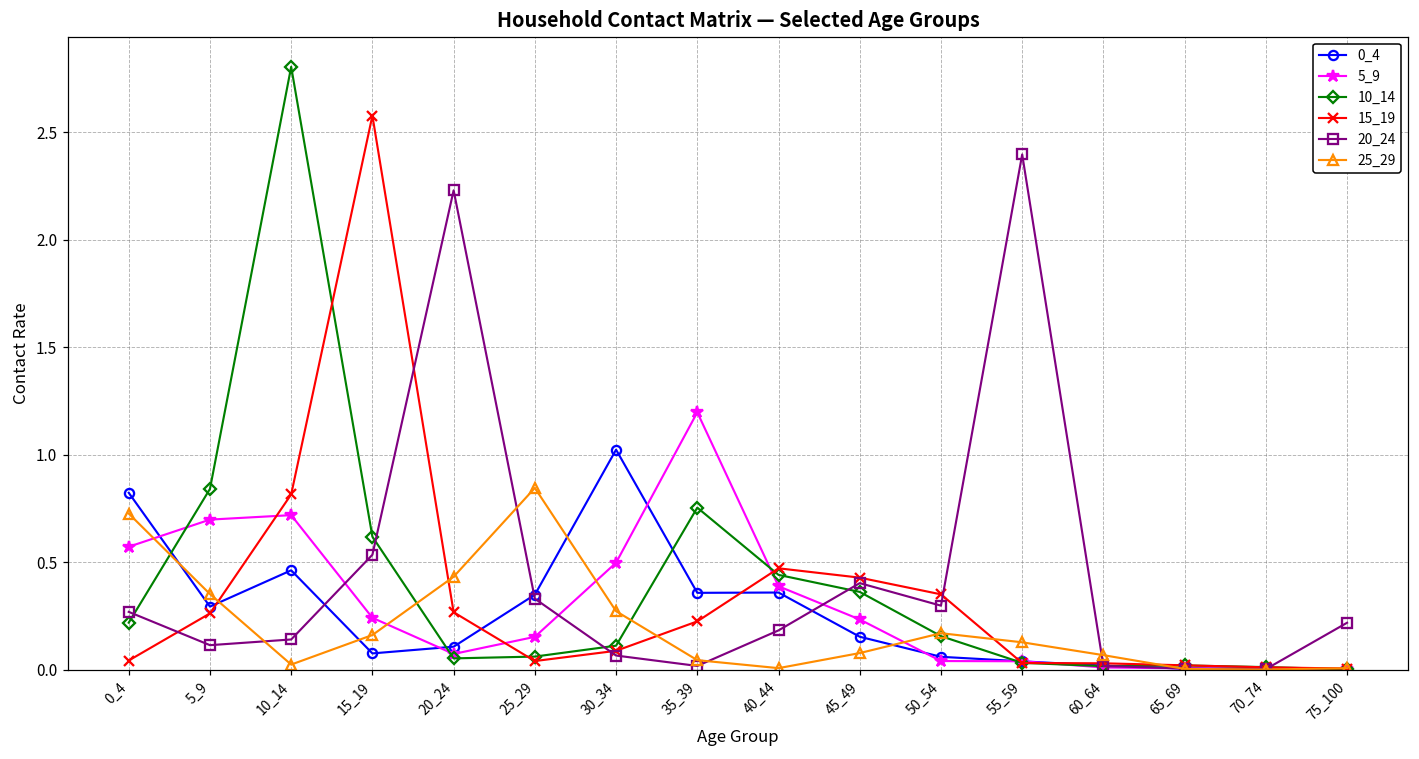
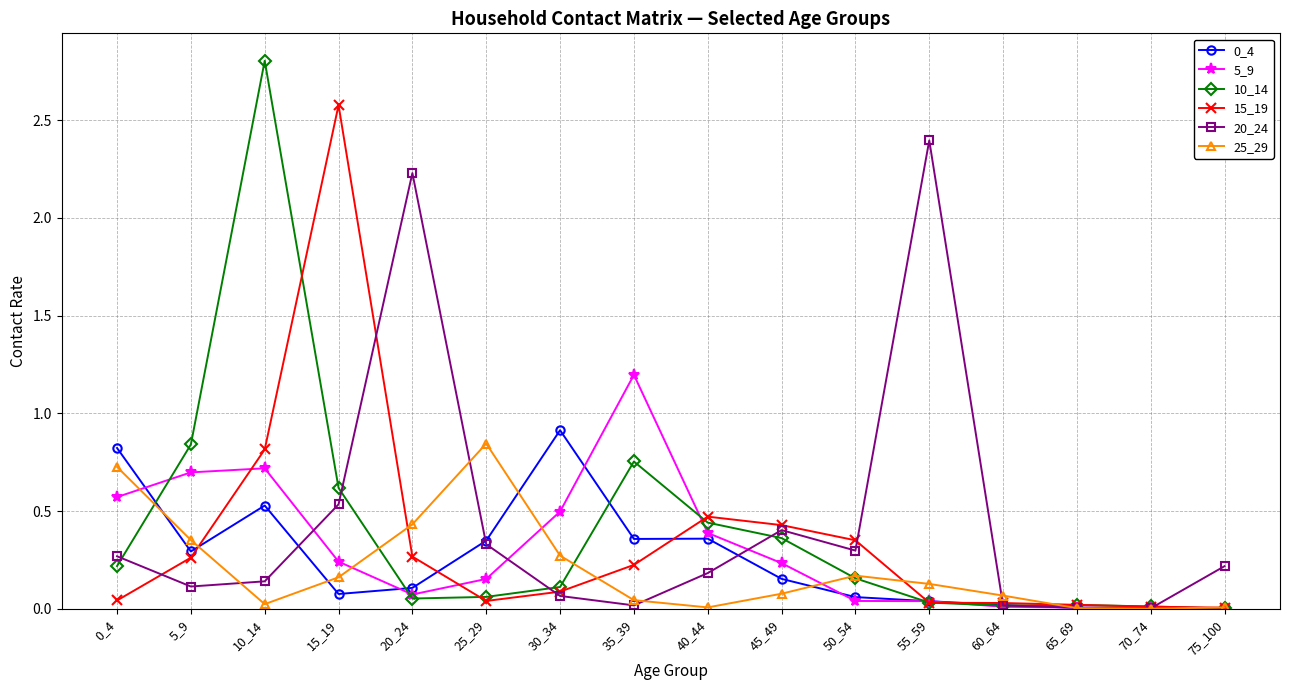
0_4, 10_14: 0.46 -> 0.53
0_4, 30_34: 1.02 -> 0.91
